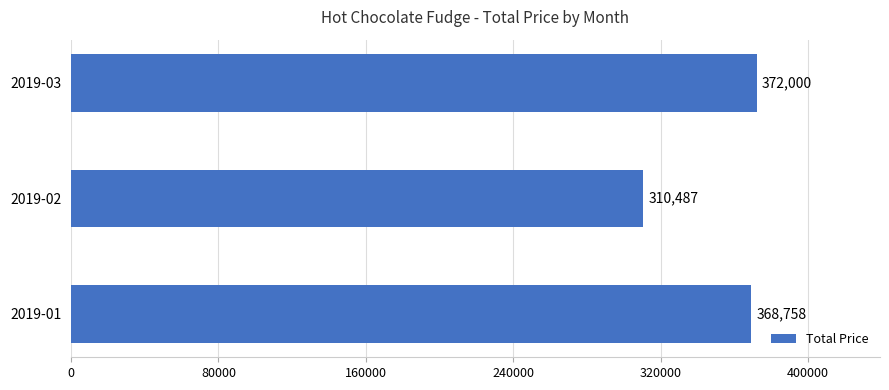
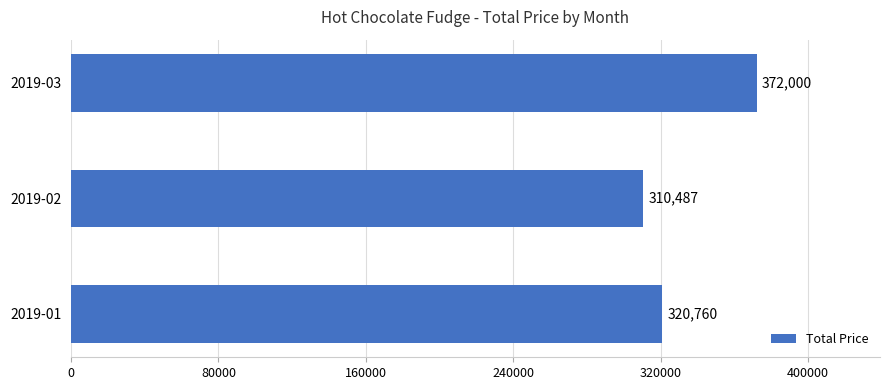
2019-01: 368,758 -> 320,760
